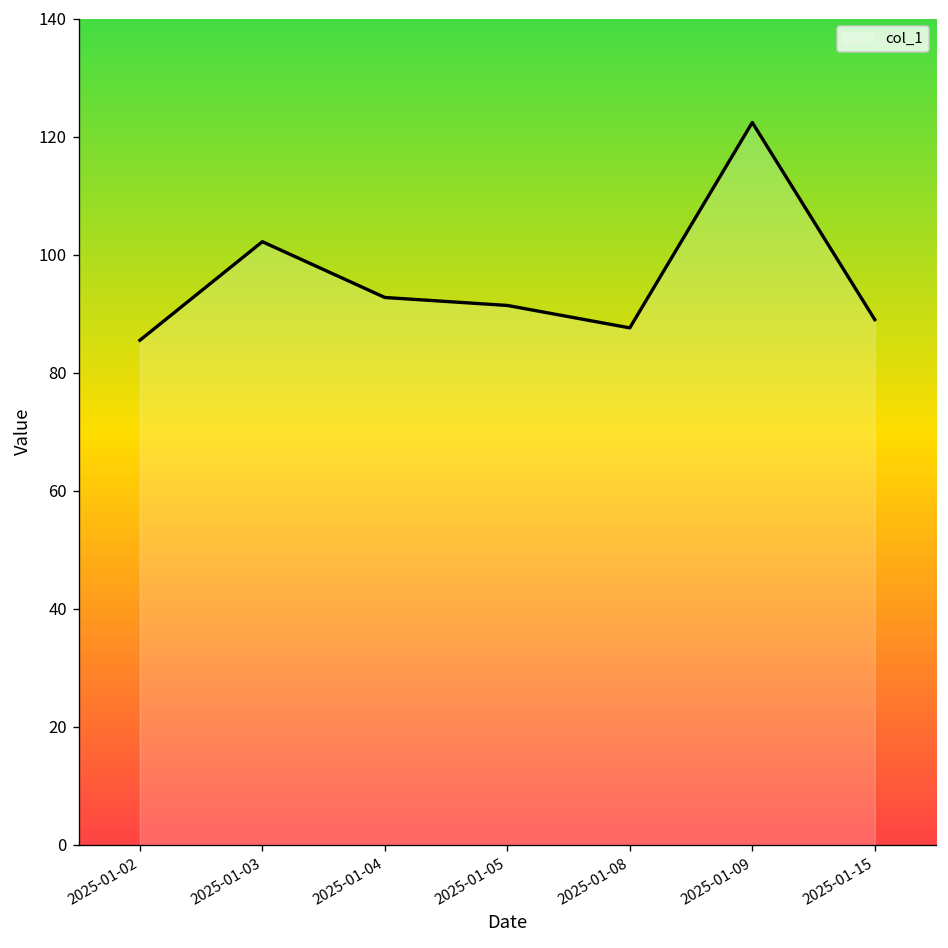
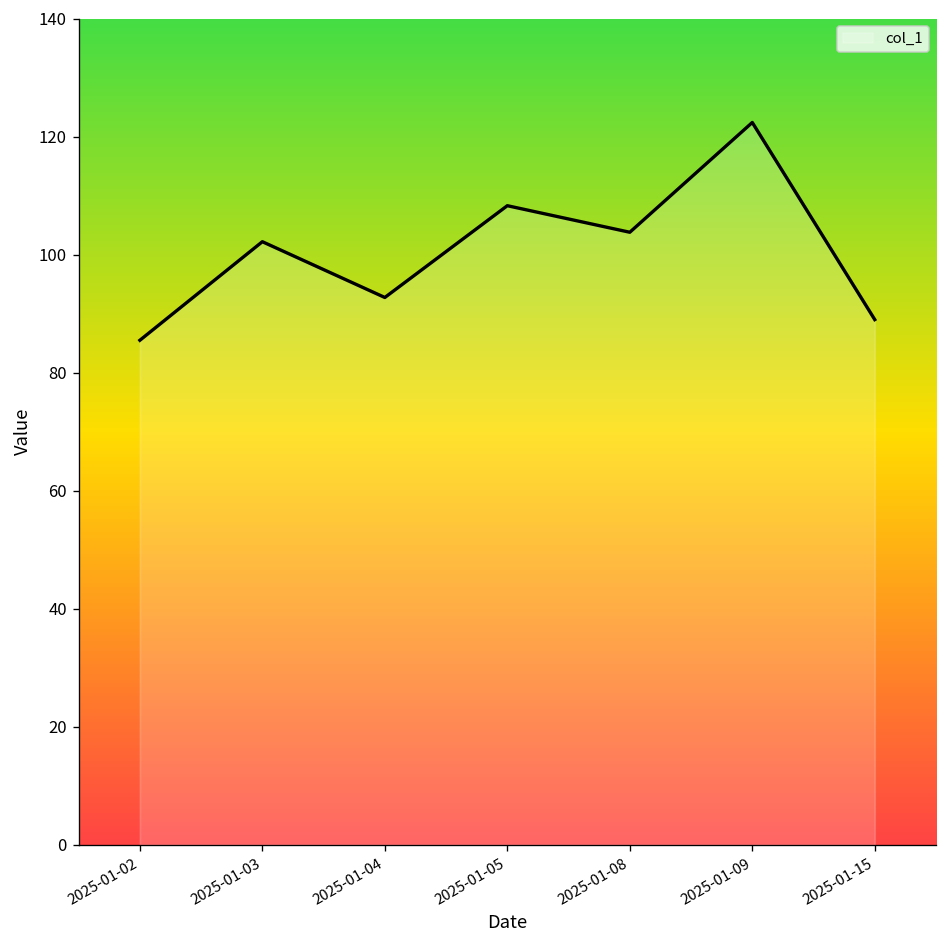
2025-01-05: 91 -> 108
2025-01-08: 88 -> 104
